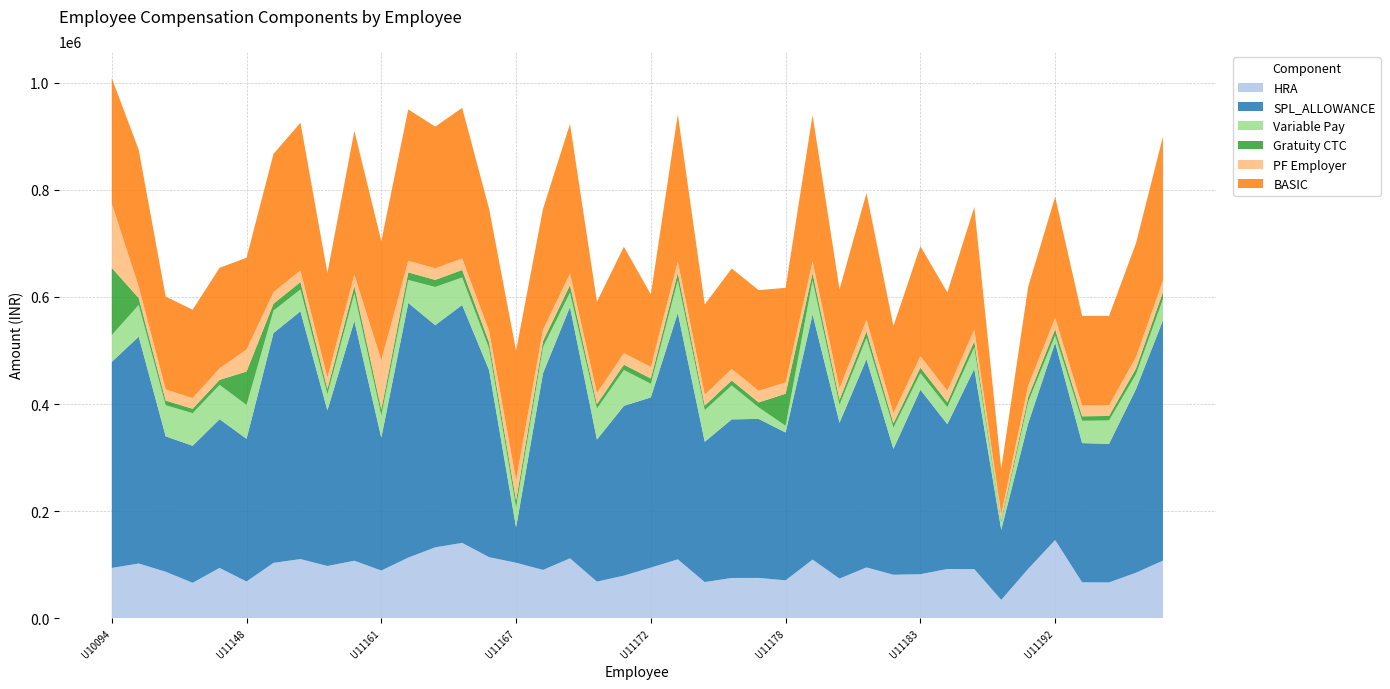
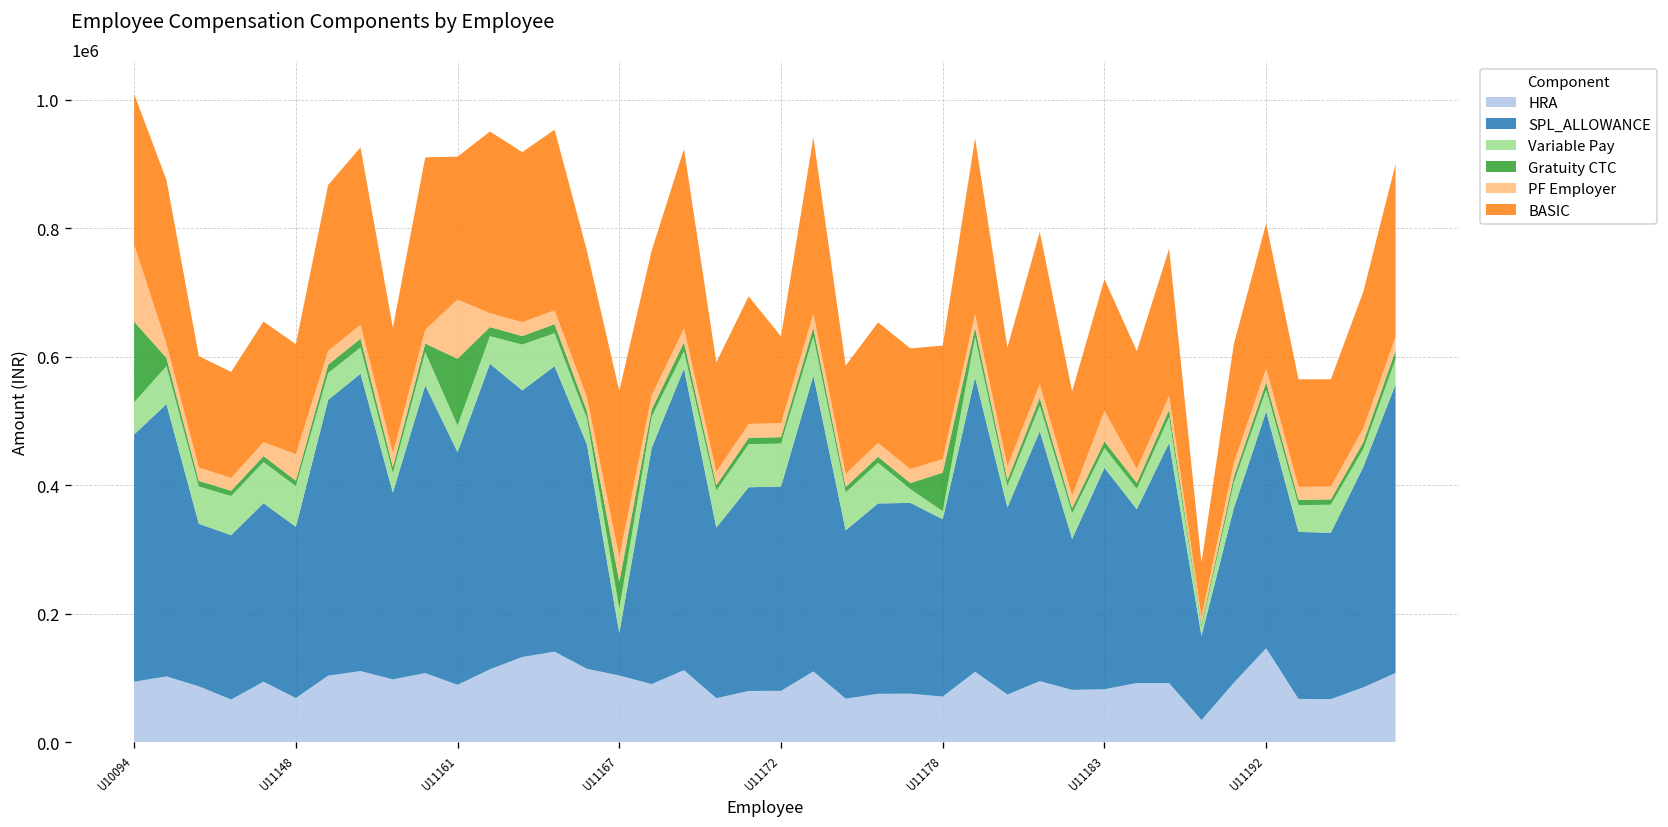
Gratuity CTC, U11148: 60000 -> 10000
SPL_ALLOWANCE, U11161: 250000 -> 360000
Gratuity CTC, U11161: 10000 -> 100000
Gratuity CTC, U11167: 10000 -> 40000
BASIC, U11167: 240000 -> 260000
HRA, U11172: 90000 -> 80000
Variable Pay, U11172: 30000 -> 70000
PF Employer, U11183: 20000 -> 50000
Variable Pay, U11192: 10000 -> 30000
